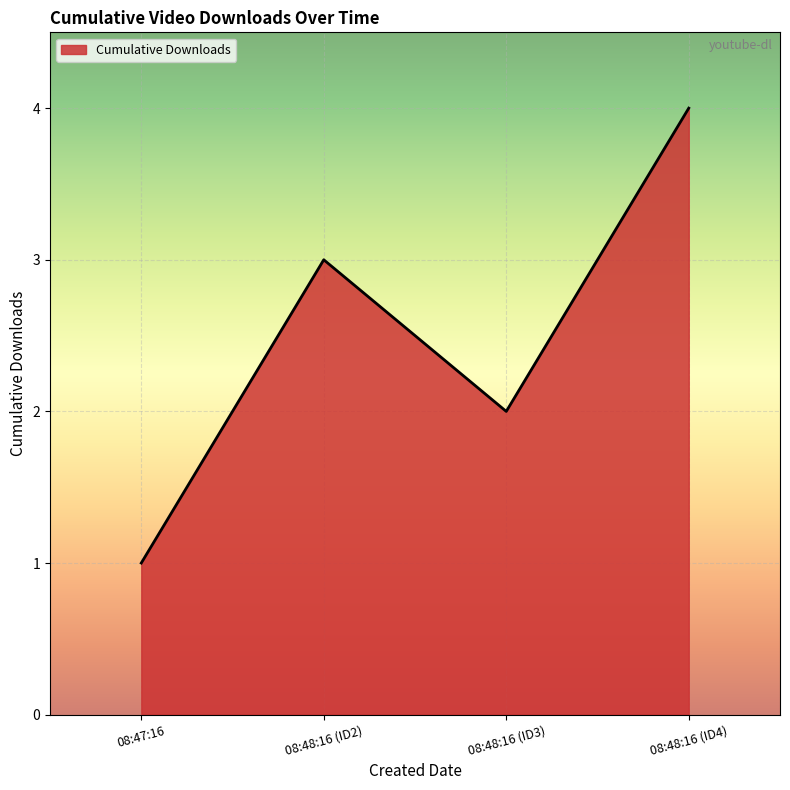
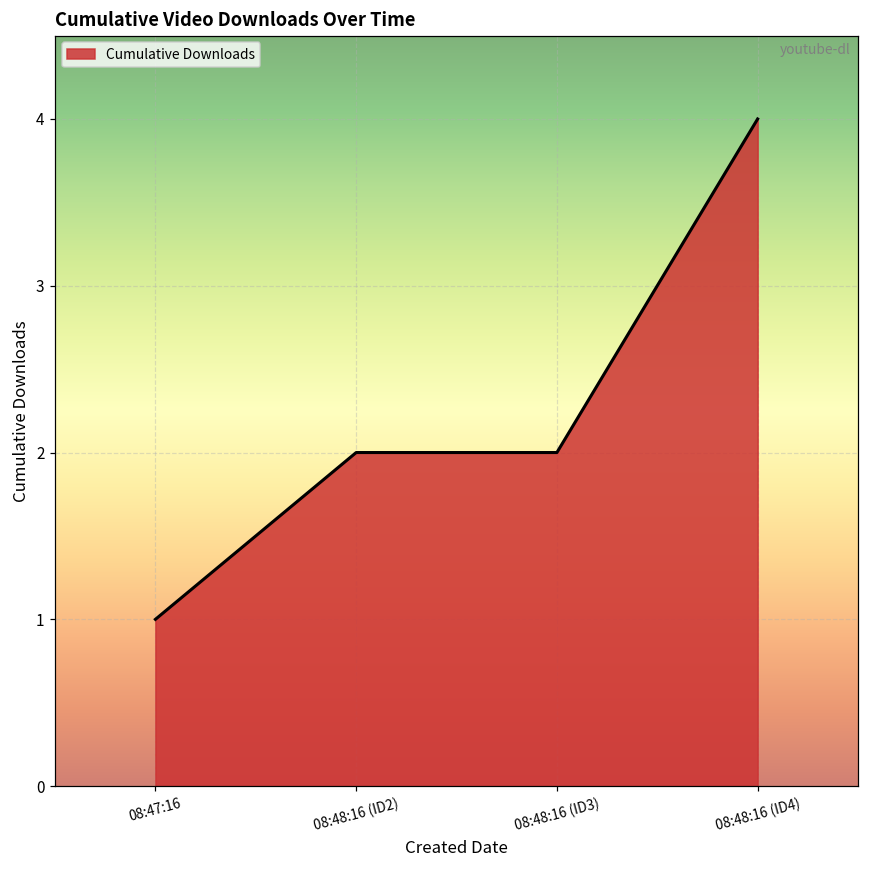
08:48:16 (ID2): 3 -> 2
